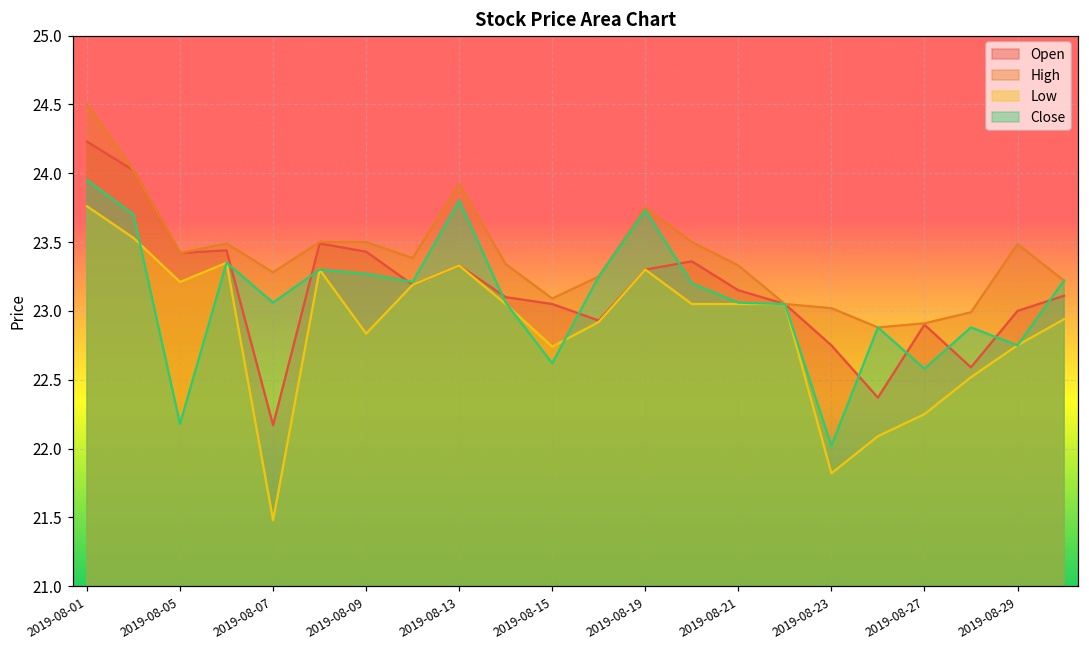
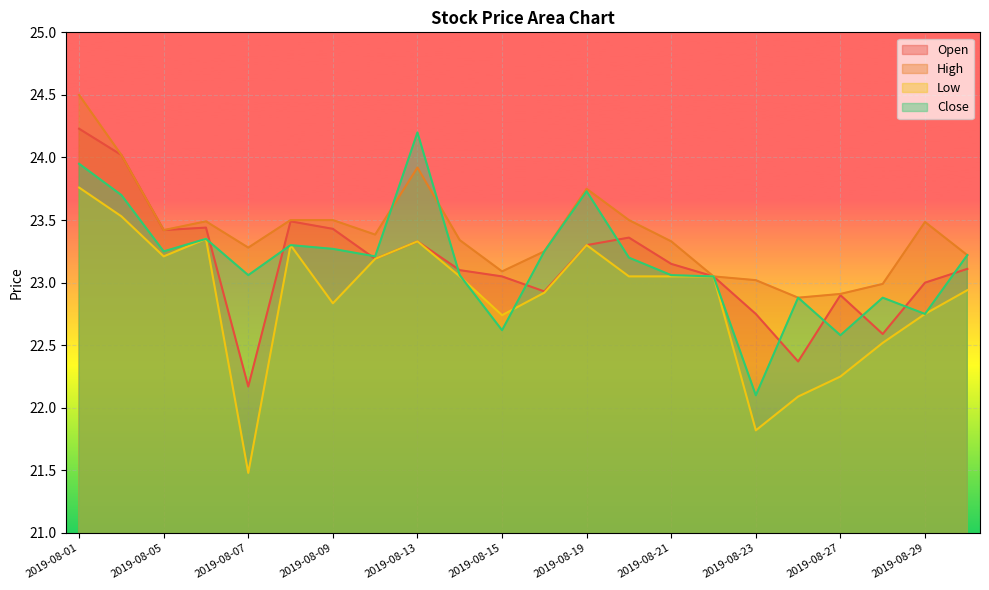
Close, 2019-08-05: 22.18 -> 23.25
Close, 2019-08-13: 23.8 -> 24.2
Close, 2019-08-23: 22.02 -> 22.10
